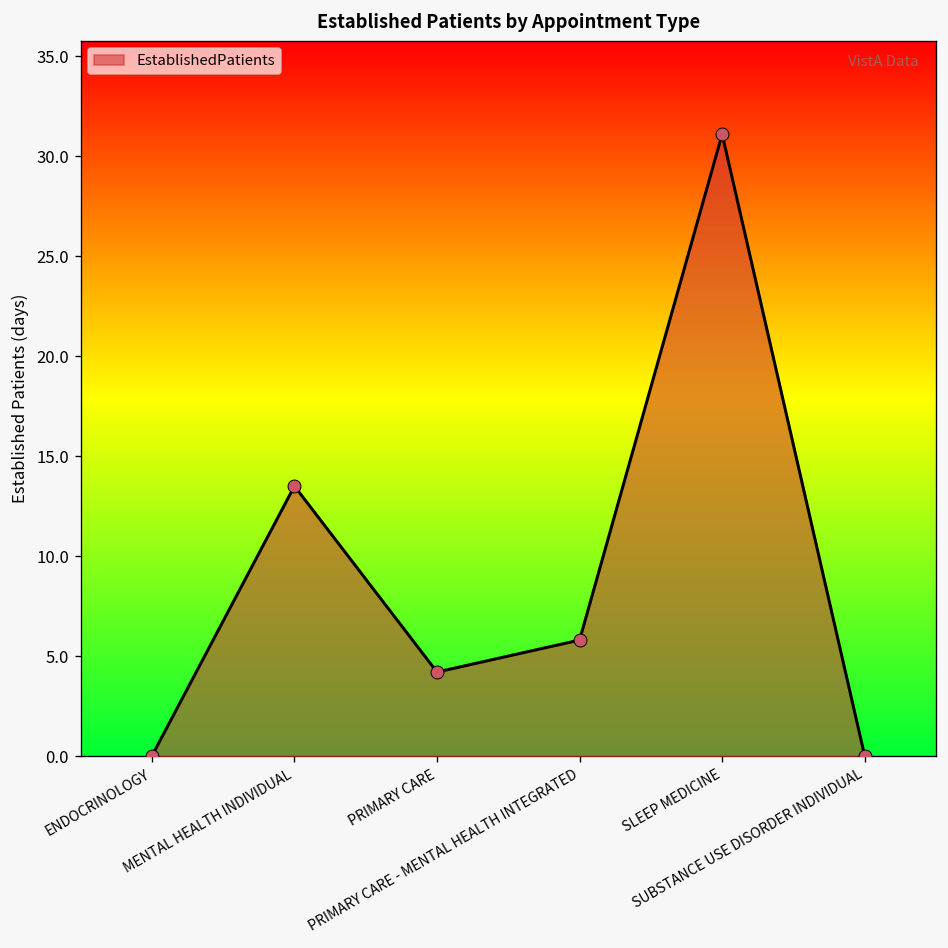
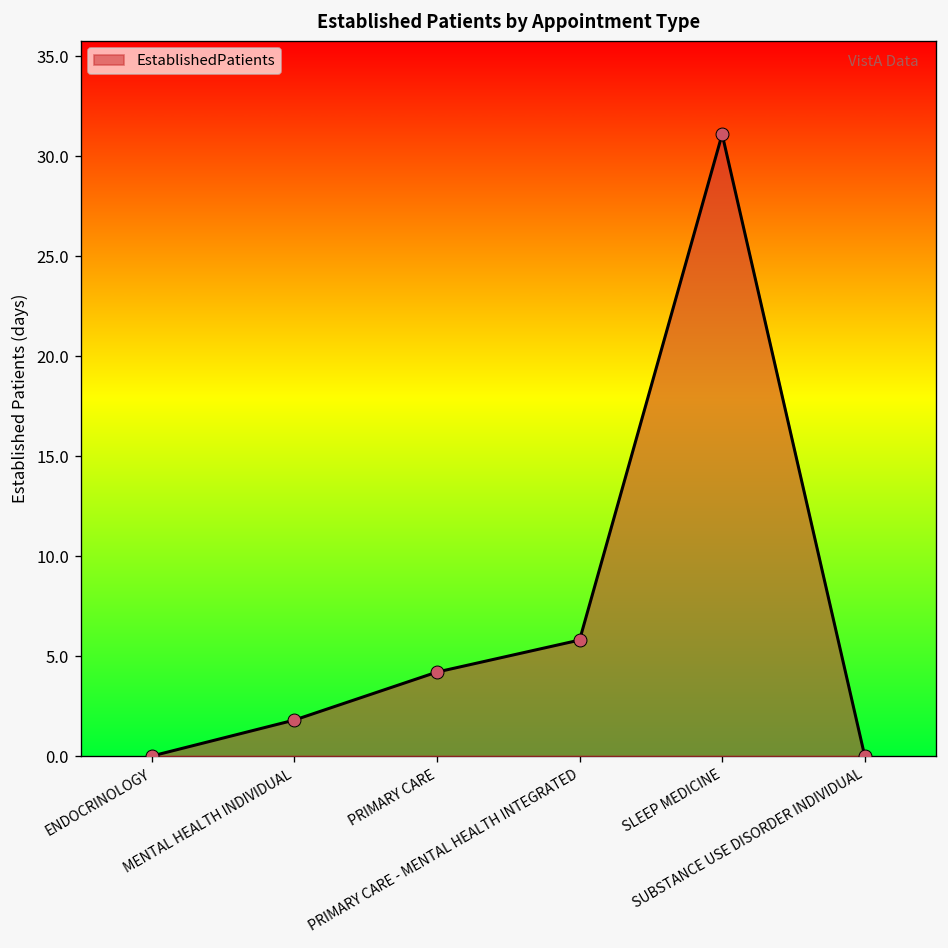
MENTAL HEALTH INDIVIDUAL: 13.5 -> 1.8
